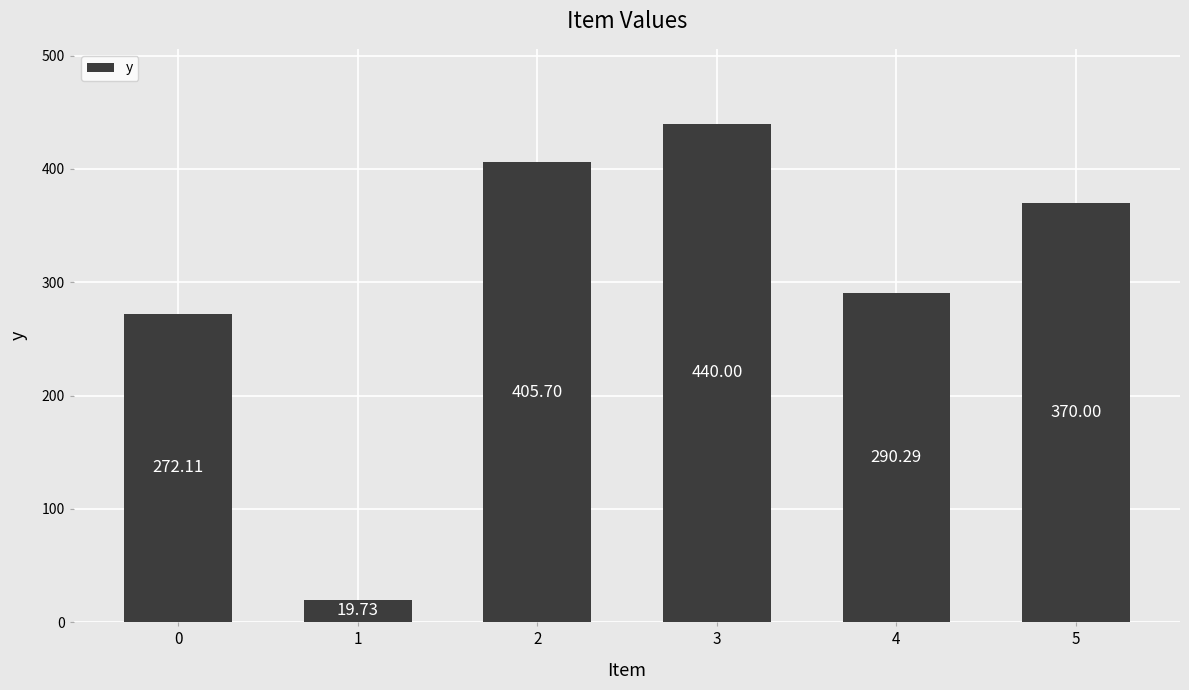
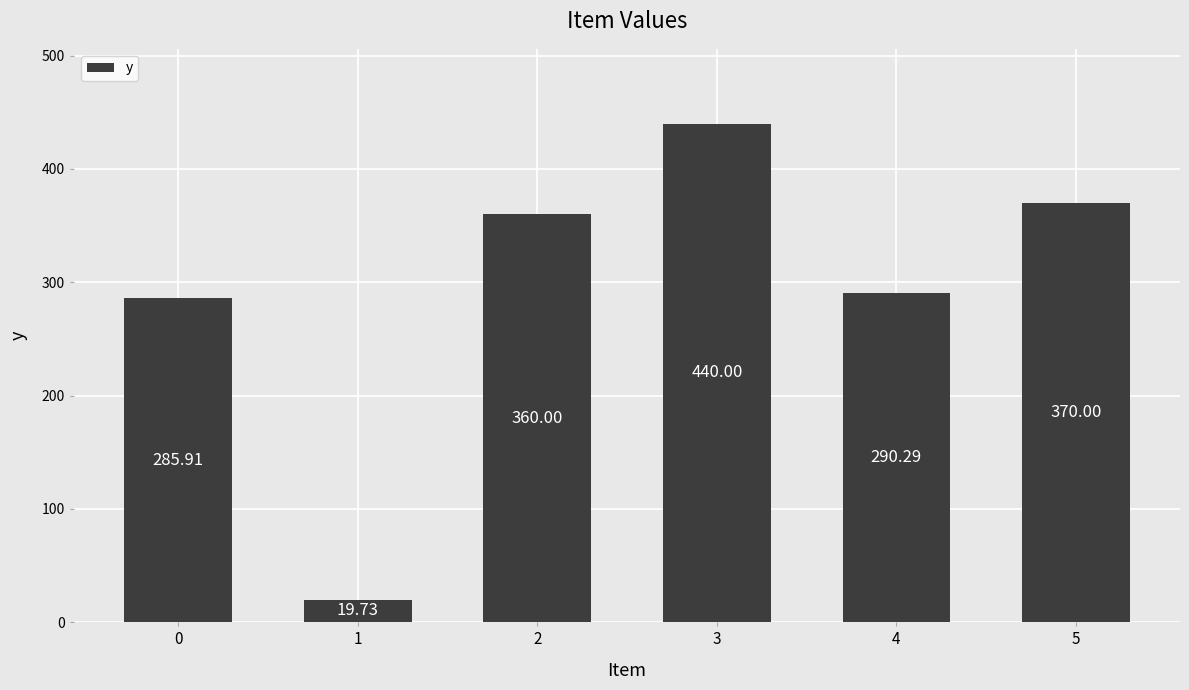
0: 272.11 -> 285.91
2: 405.70 -> 360.00
